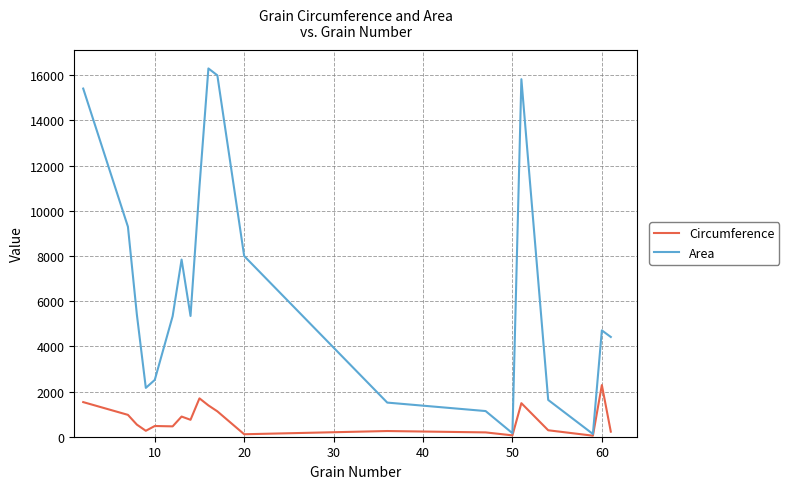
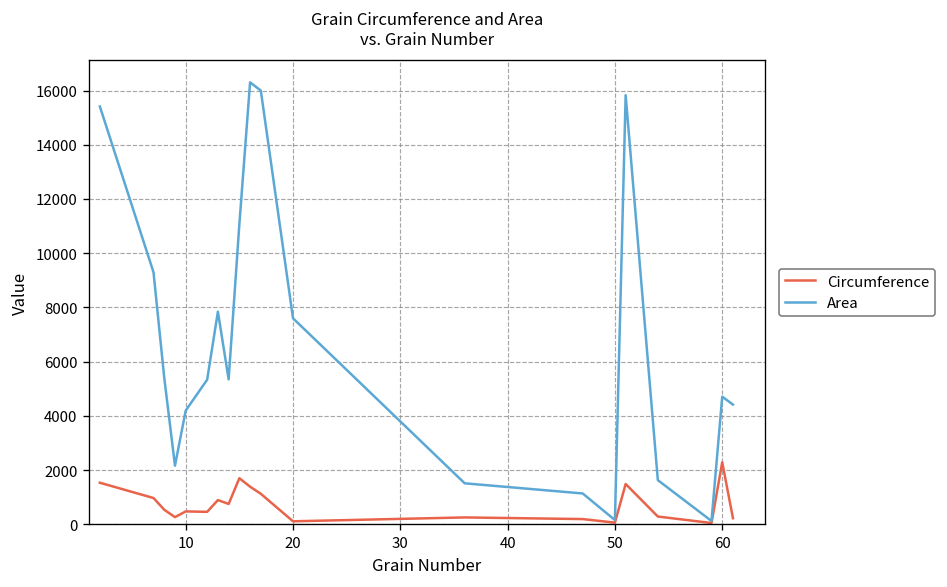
Area, 10: 2500 -> 4200
Area, 20: 8000 -> 7600
